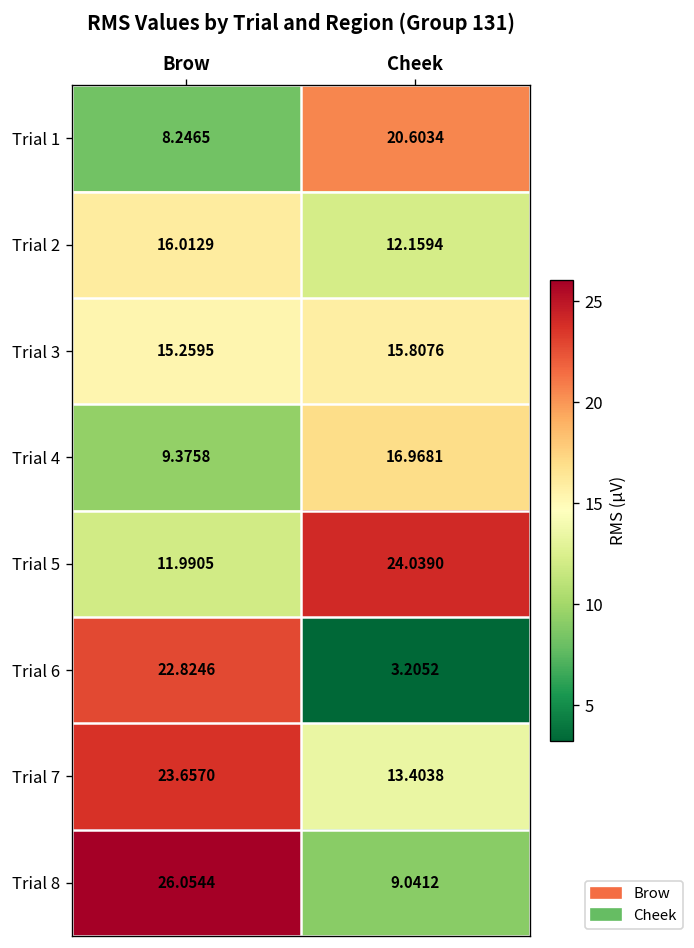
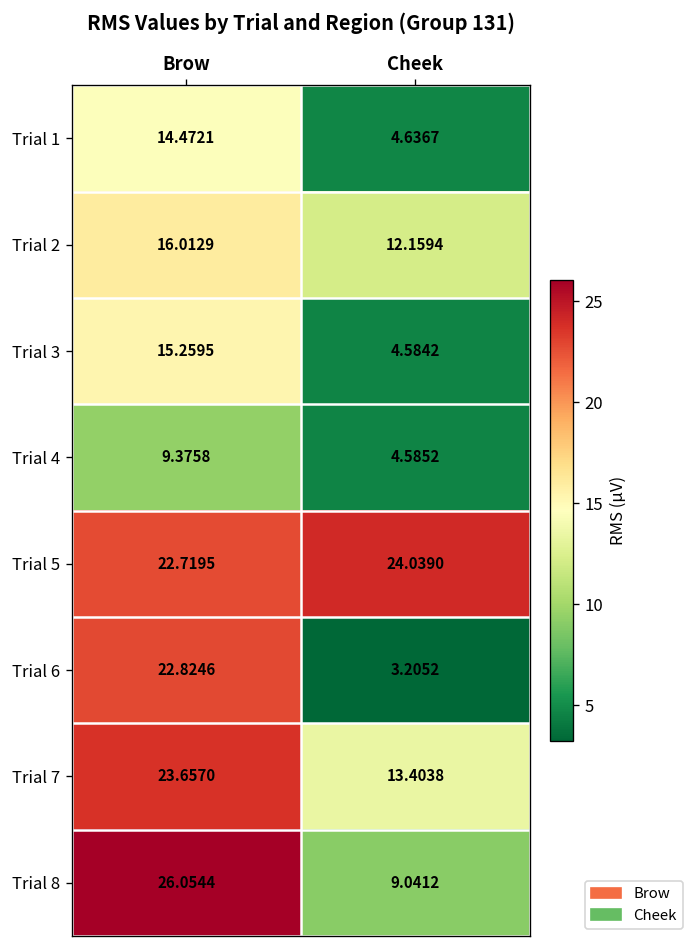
Trial 1, Brow: 8.2465 -> 14.4721
Trial 1, Cheek: 20.6034 -> 4.6367
Trial 3, Cheek: 15.8076 -> 4.5842
Trial 4, Cheek: 16.9681 -> 4.5852
Trial 5, Brow: 11.9905 -> 22.7195
